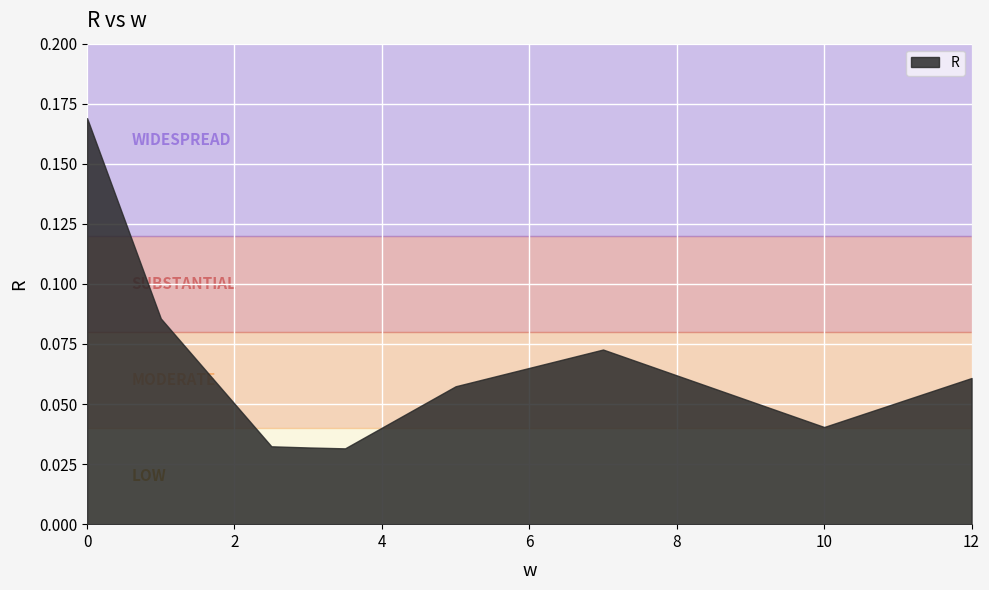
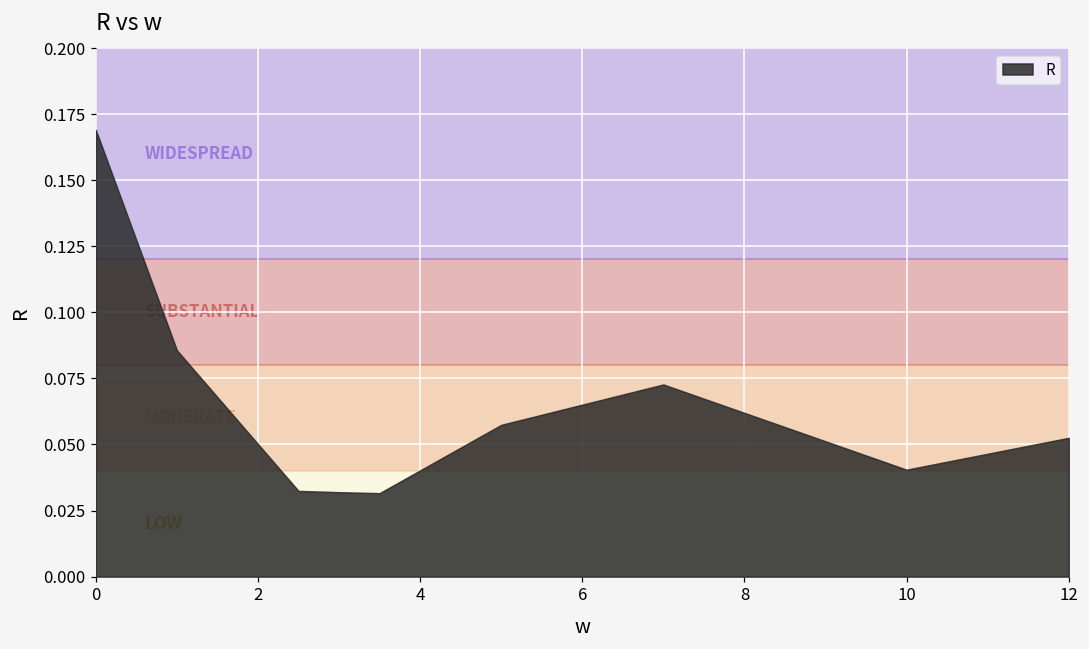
12: 0.061 -> 0.052
